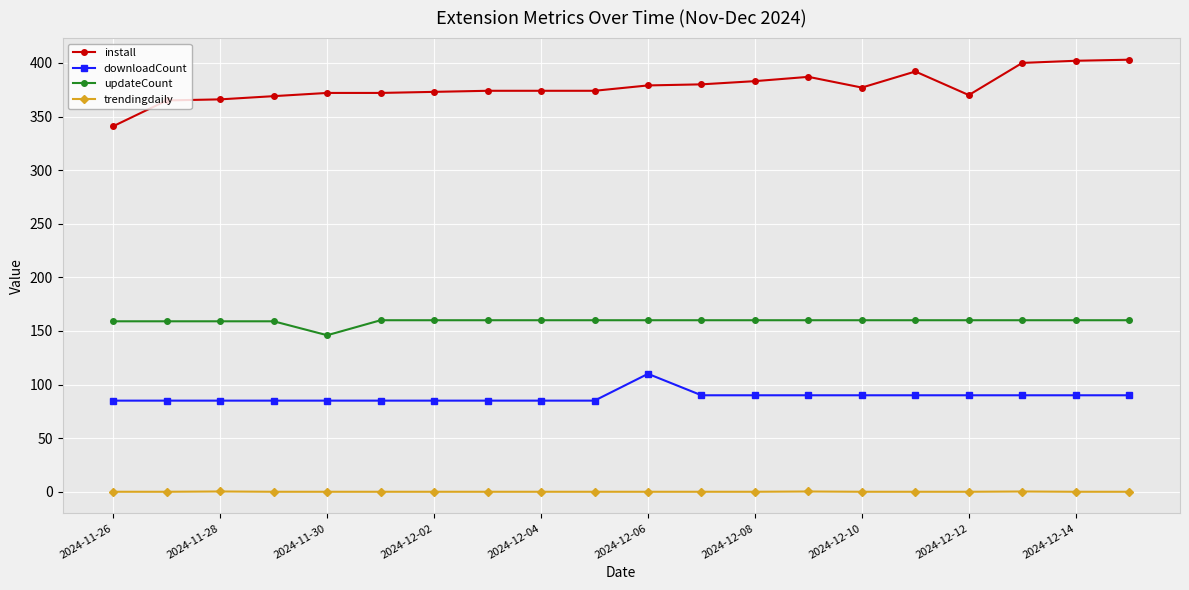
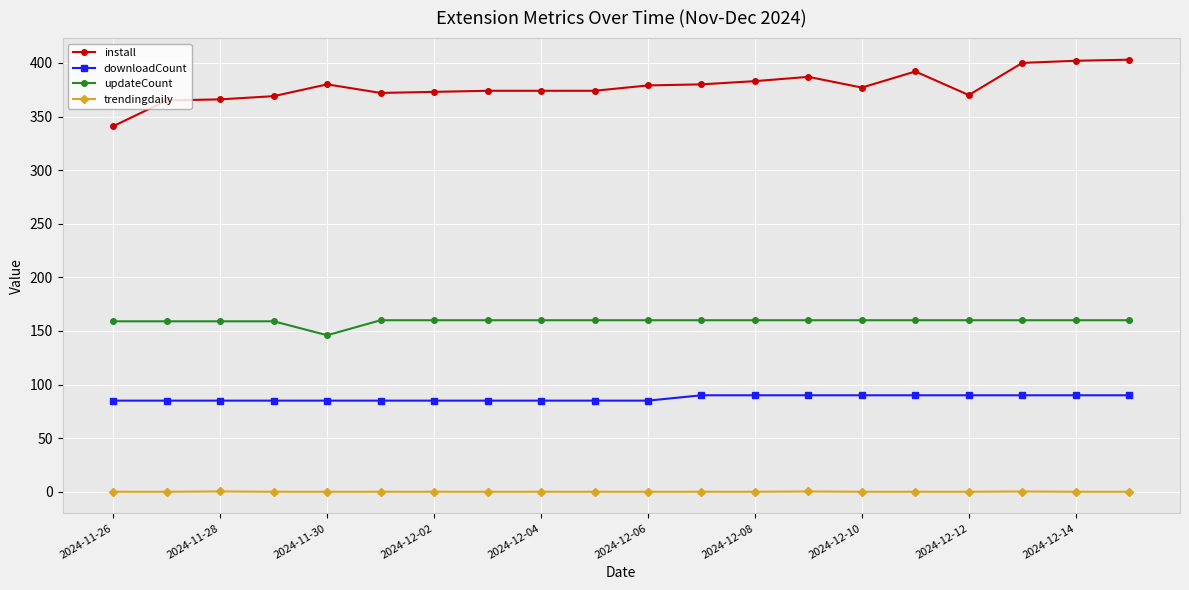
install, 2024-11-30: 372 -> 380
downloadCount, 2024-12-06: 110 -> 85
